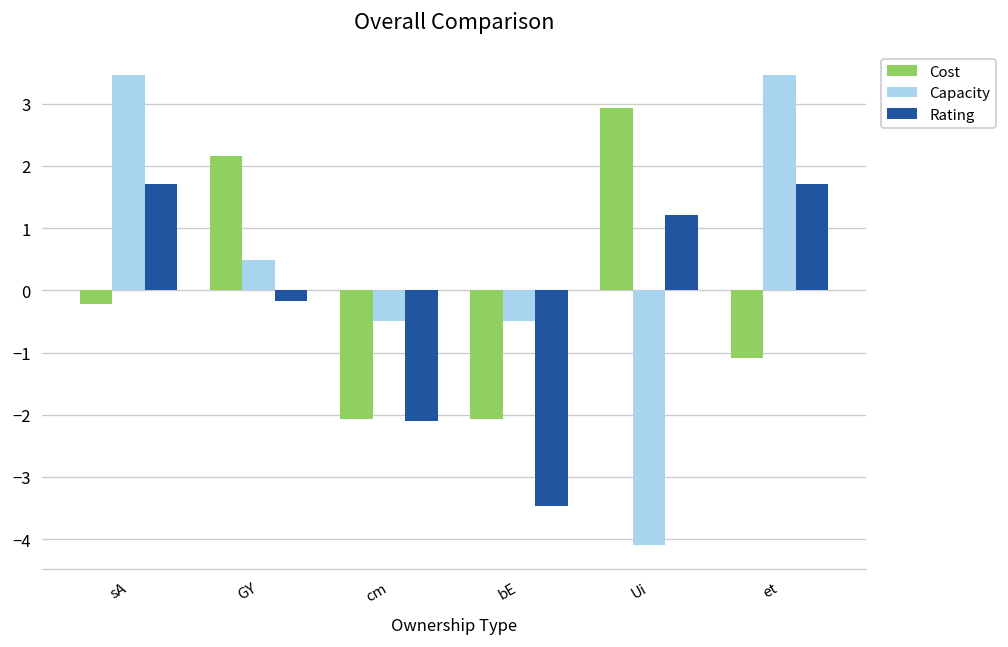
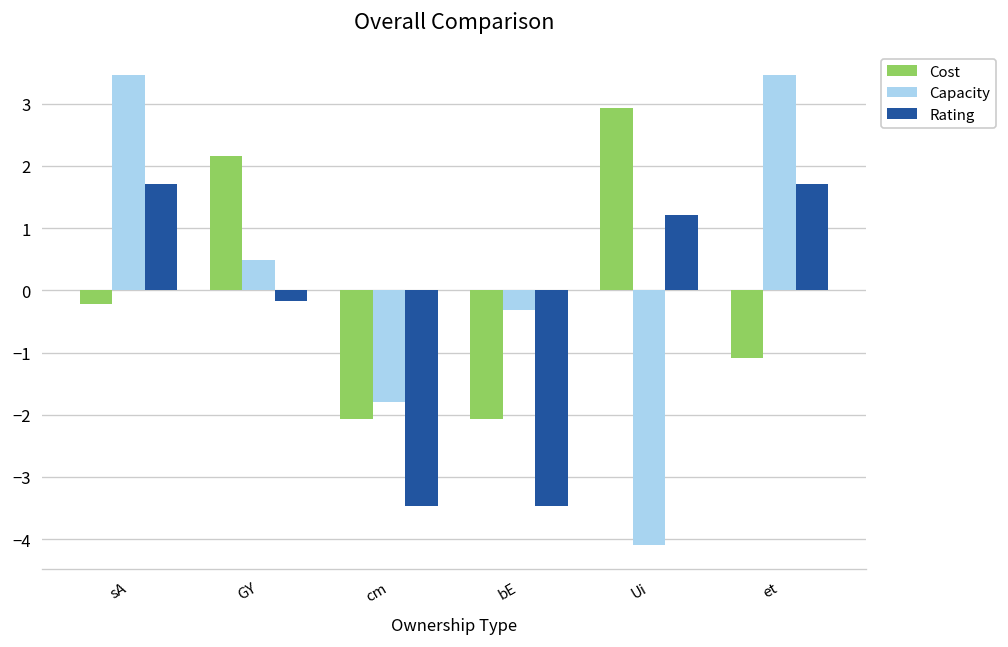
Capacity, cm: -0.5 -> -1.8
Rating, cm: -2.1 -> -3.5
Capacity, bE: -0.5 -> -0.3
